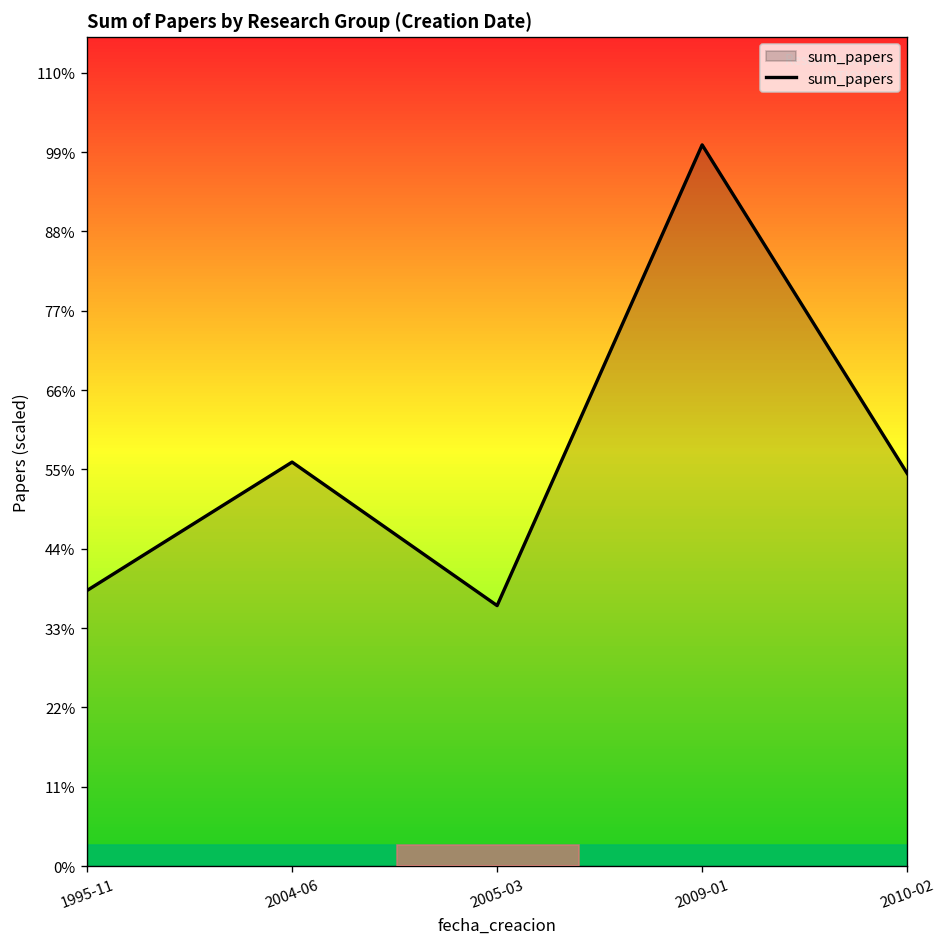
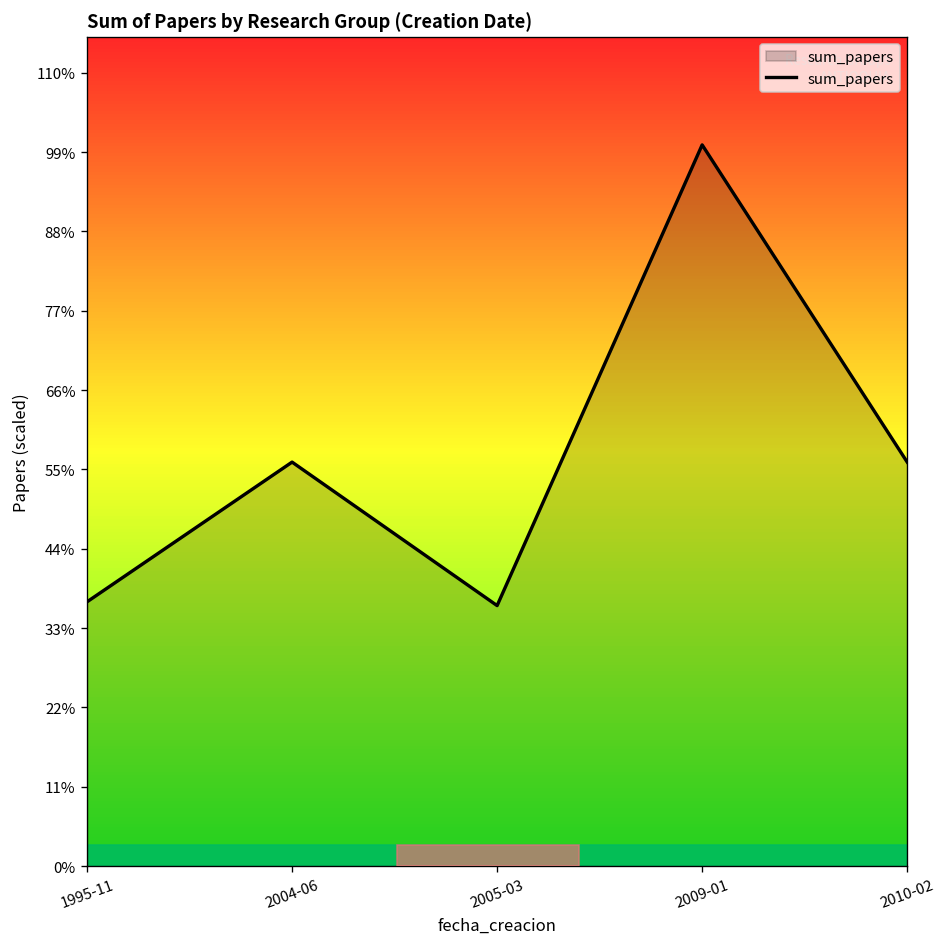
1995-11: 38% -> 37%
2010-02: 54% -> 56%
